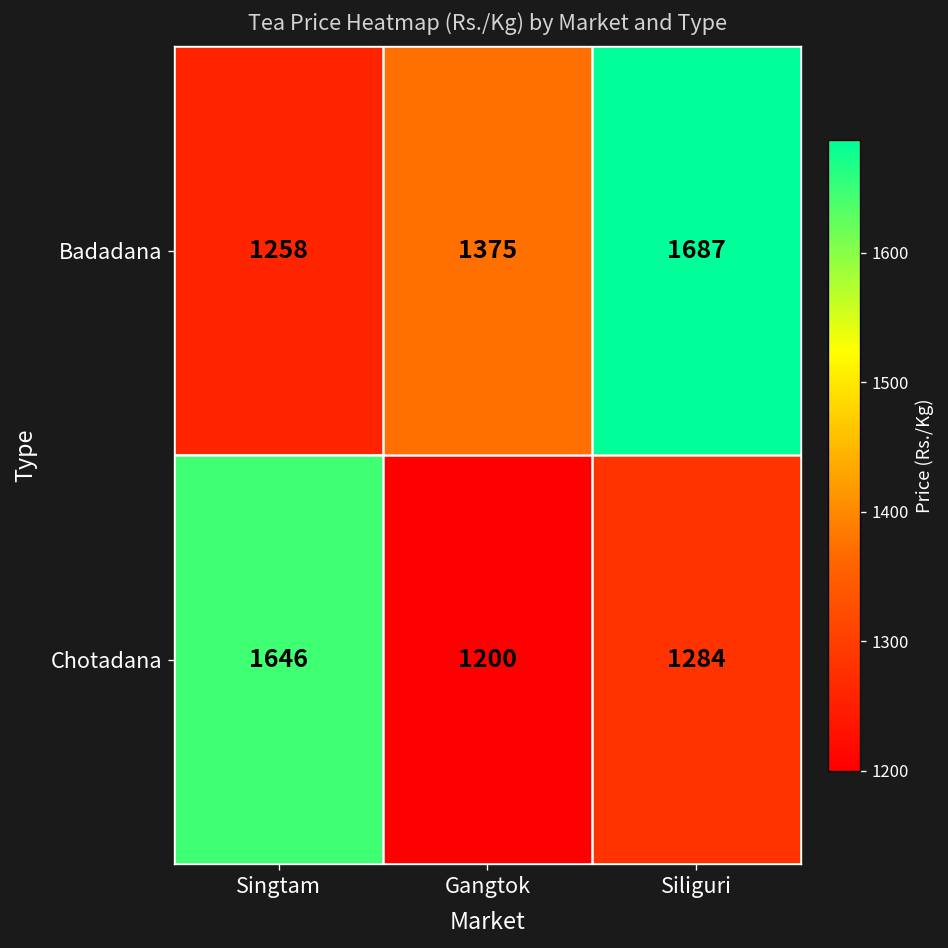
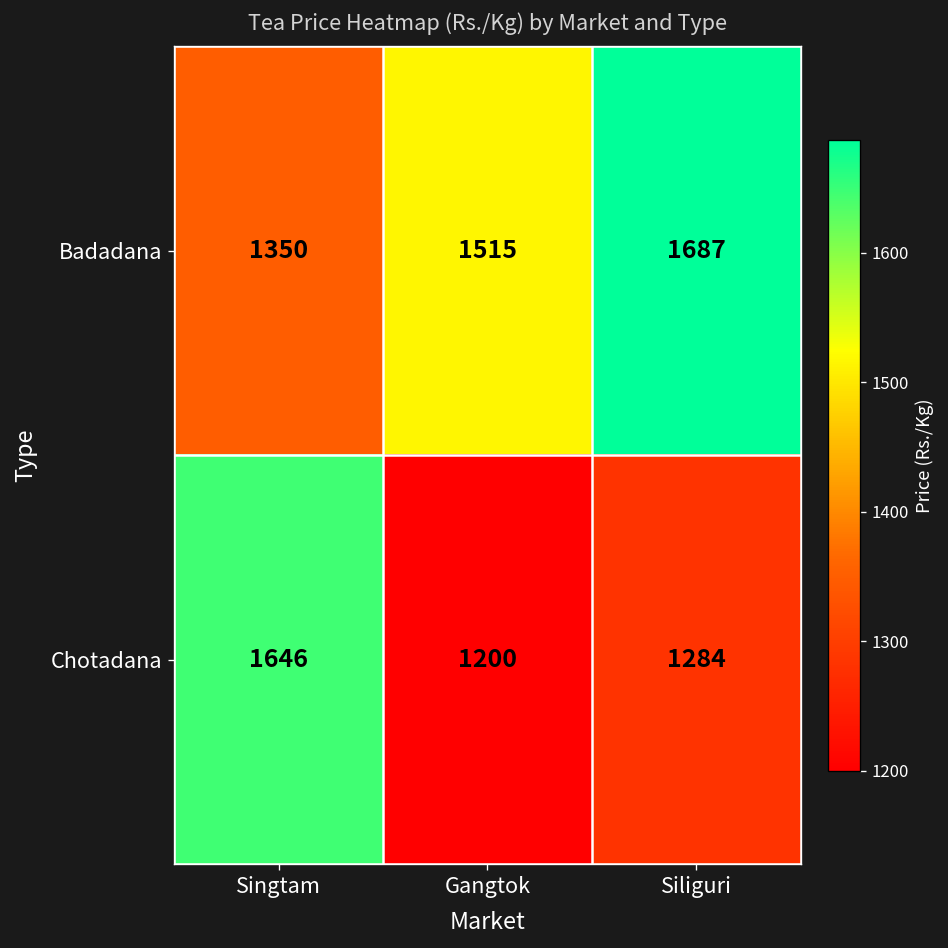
Badadana, Singtam: 1258 -> 1350
Badadana, Gangtok: 1375 -> 1515
